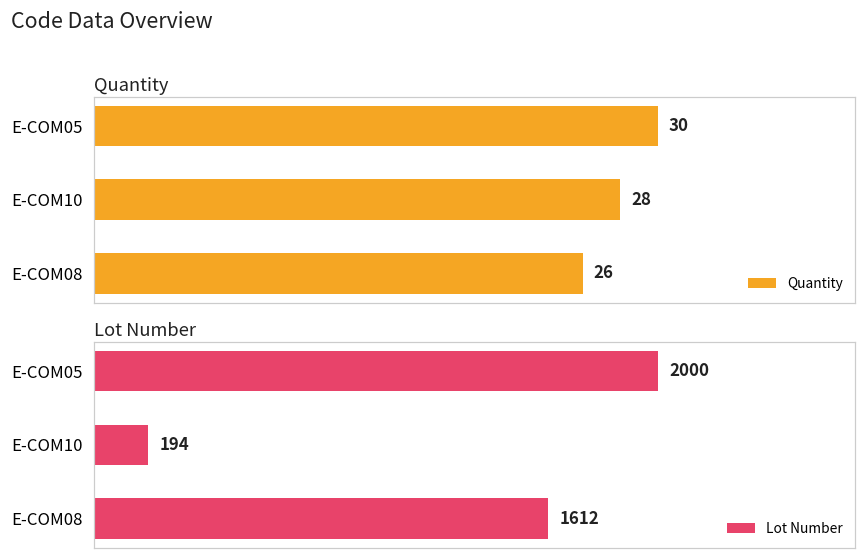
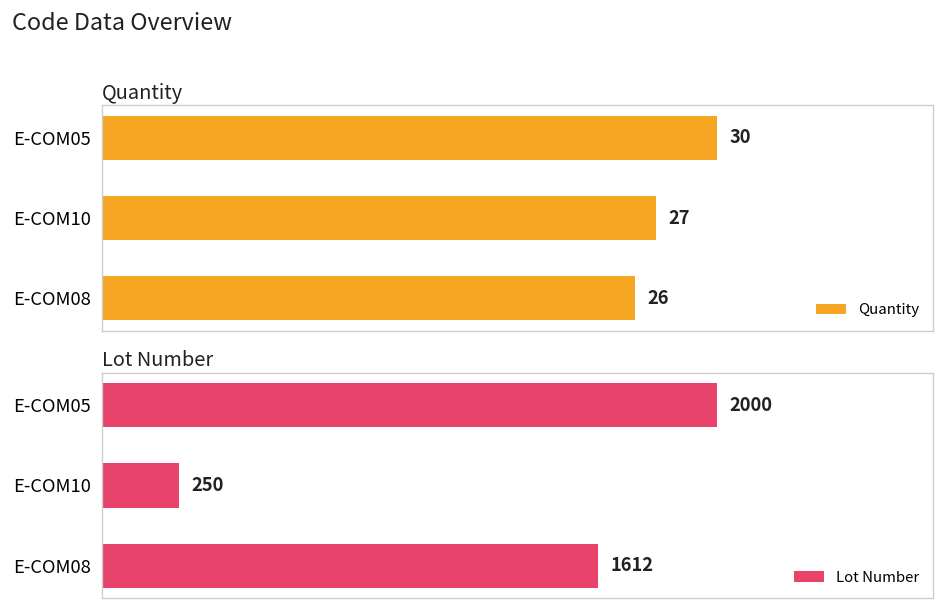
Quantity, E-COM10: 28 -> 27
Lot Number, E-COM10: 194 -> 250
